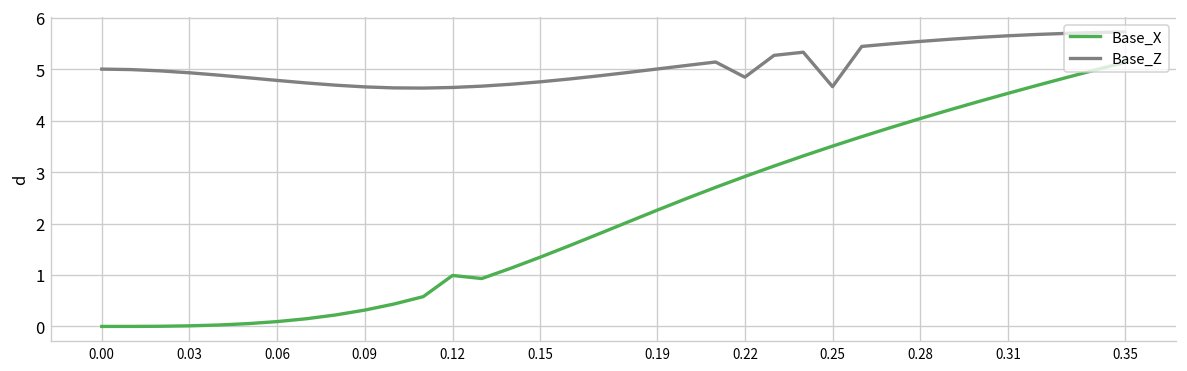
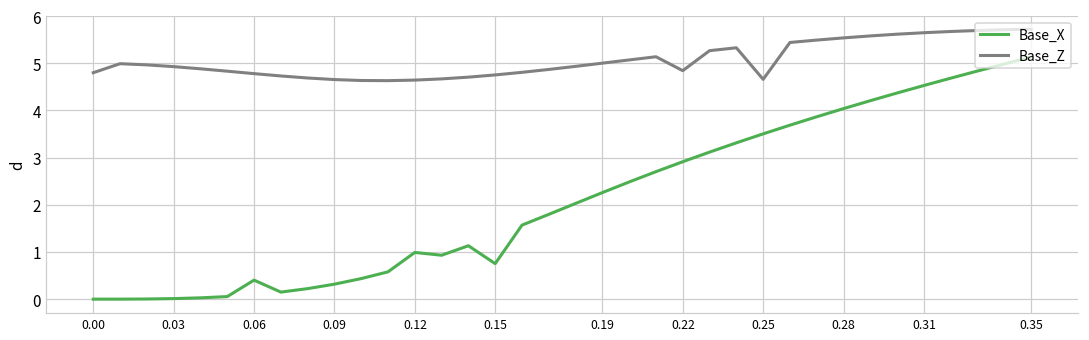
Base_Z, 0.00: 5.0 -> 4.8
Base_X, 0.06: 0.1 -> 0.4
Base_X, 0.15: 1.3 -> 0.8
